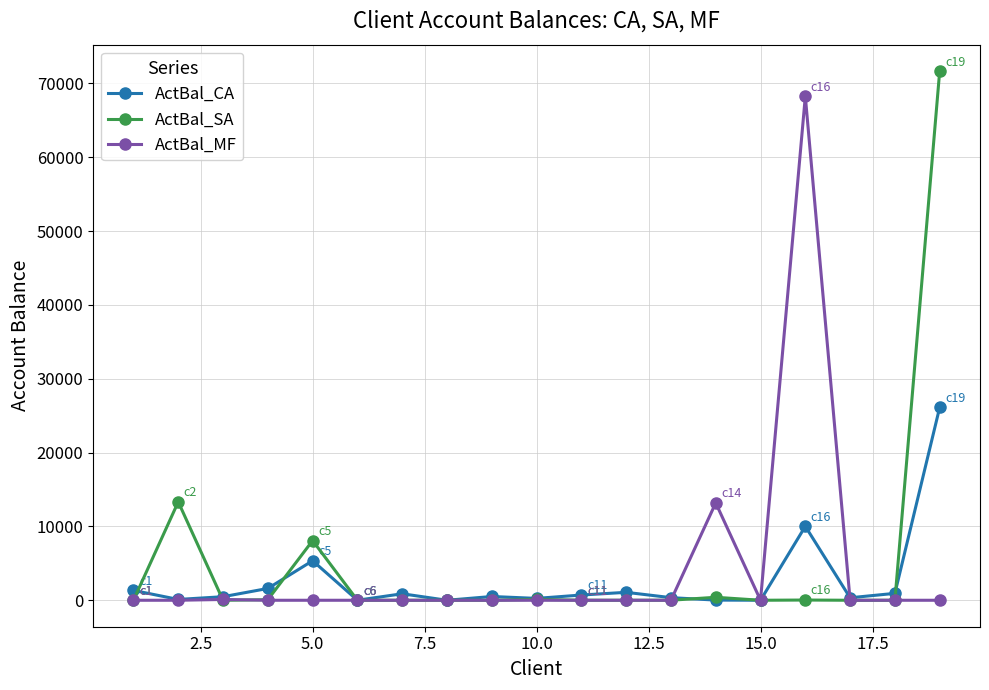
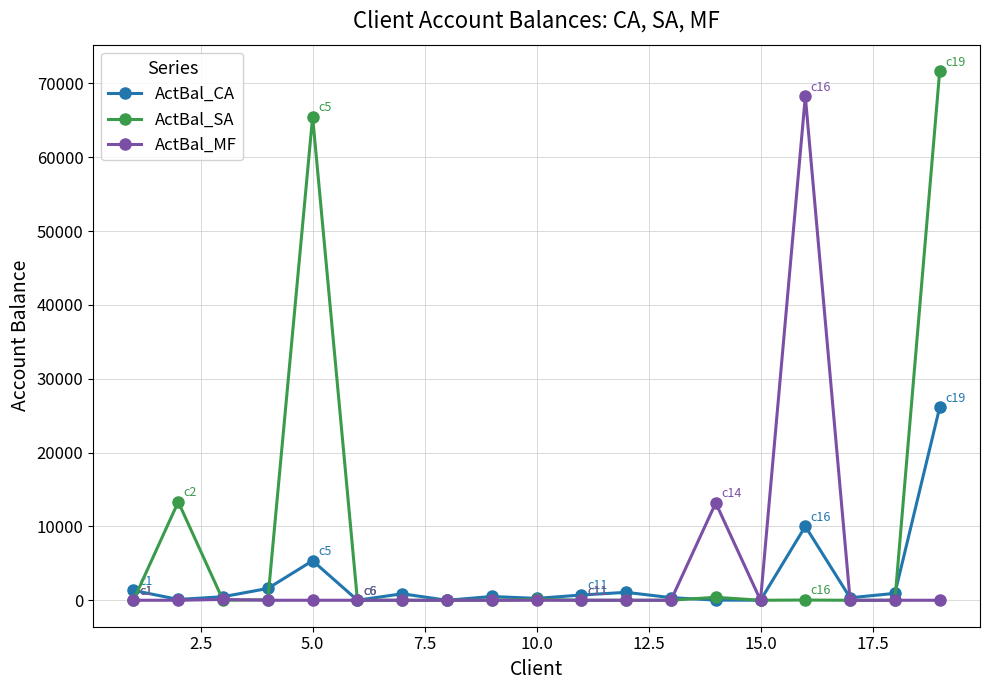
ActBal_SA, 5.0: 8000 -> 65000
